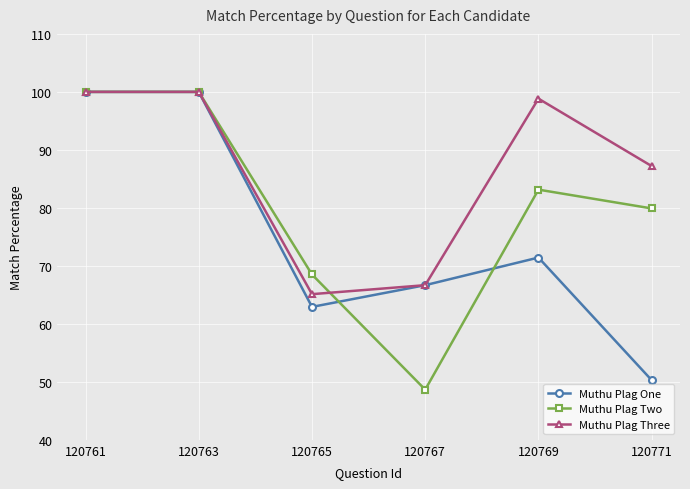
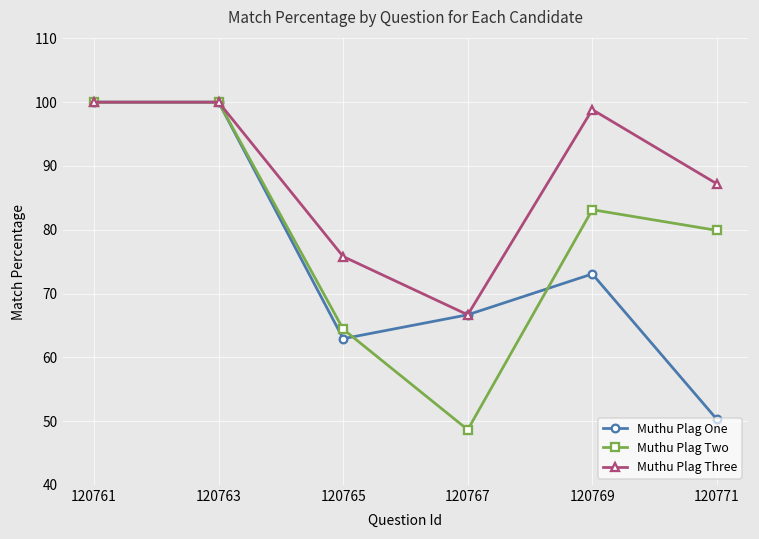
Muthu Plag Two, 120765: 69 -> 64
Muthu Plag Three, 120765: 65 -> 76
Muthu Plag One, 120769: 71 -> 73
